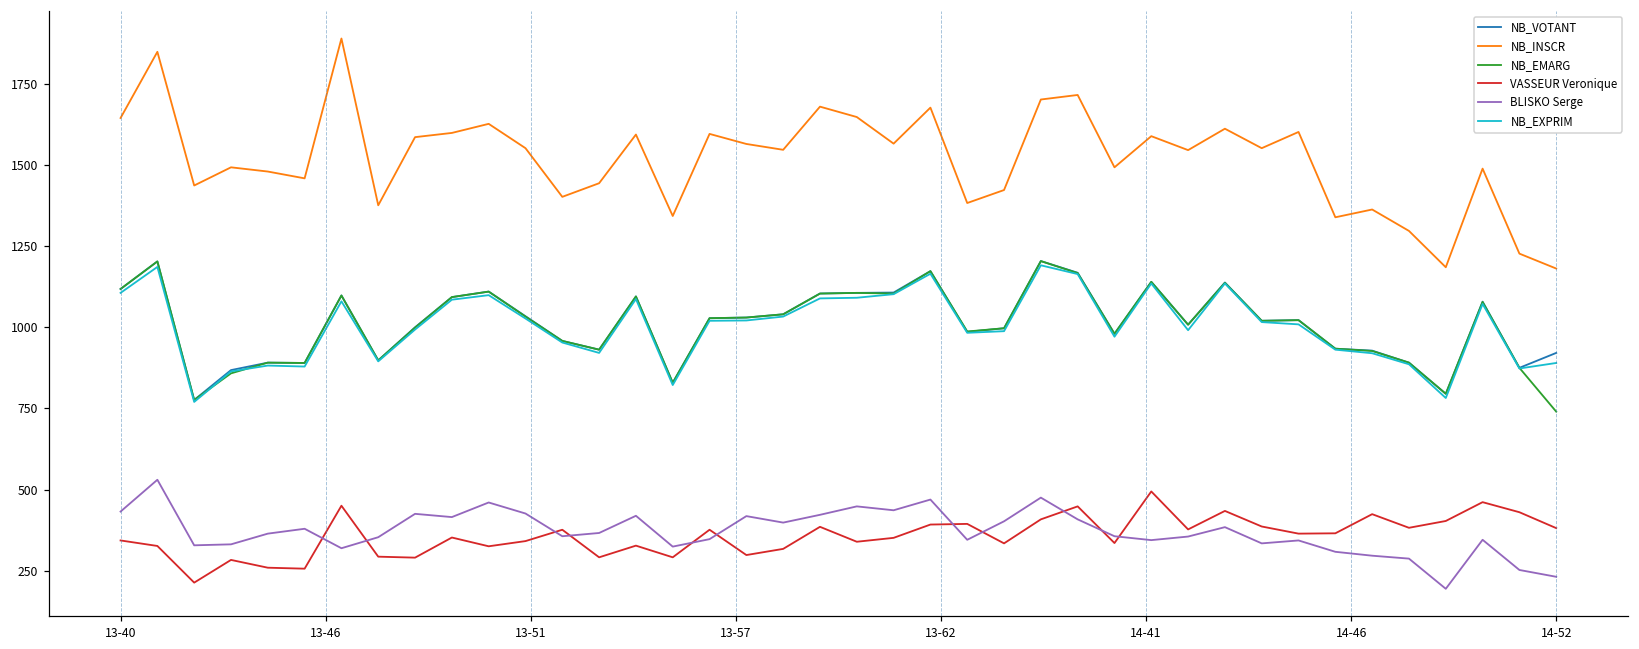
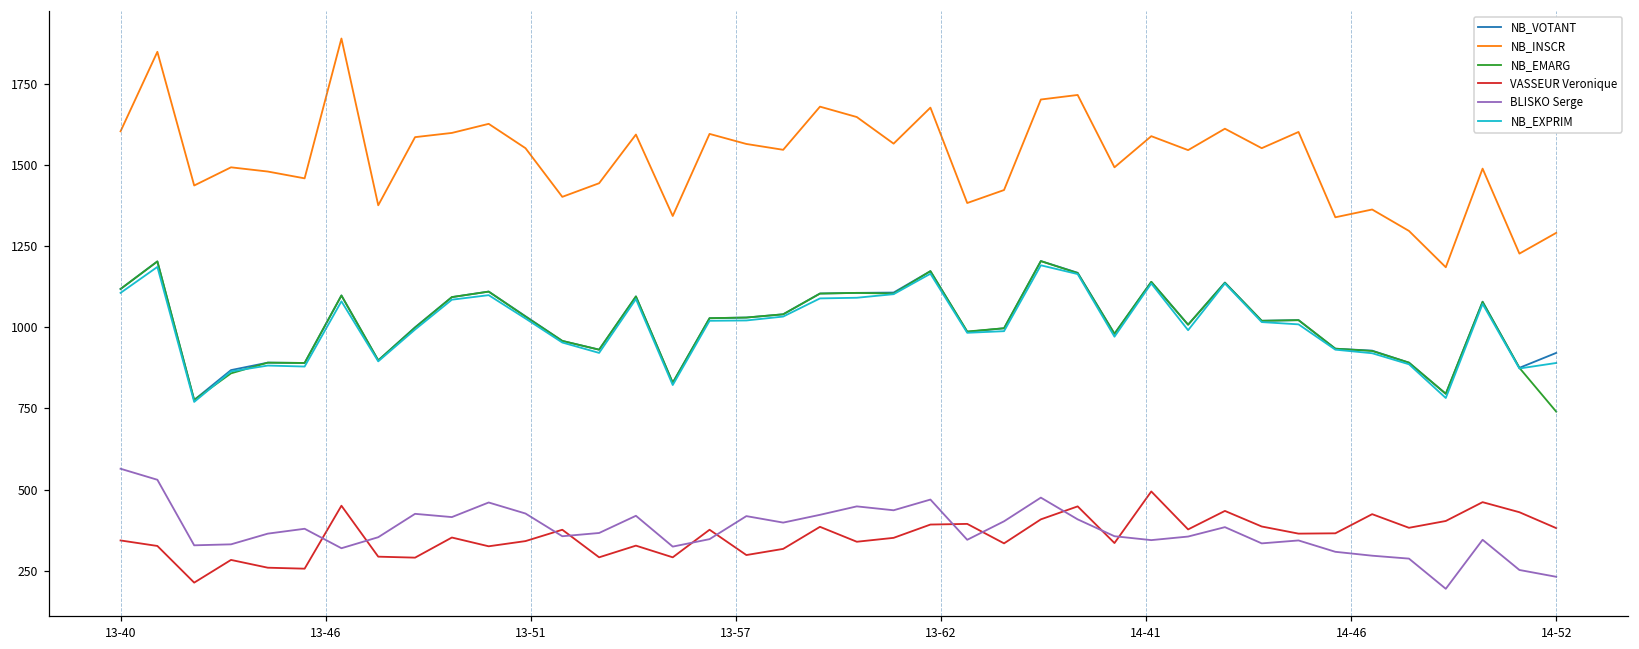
NB_INSCR, 13-40: 1650 -> 1600
BLISKO Serge, 13-40: 430 -> 560
NB_INSCR, 14-52: 1180 -> 1290
